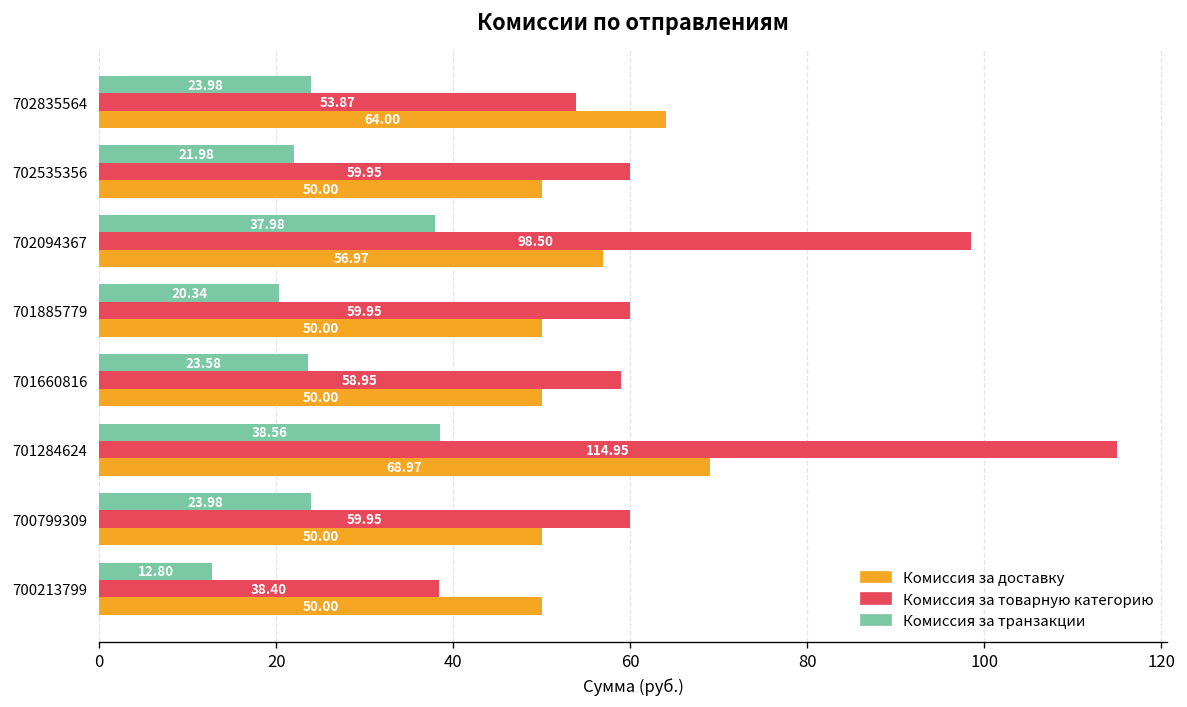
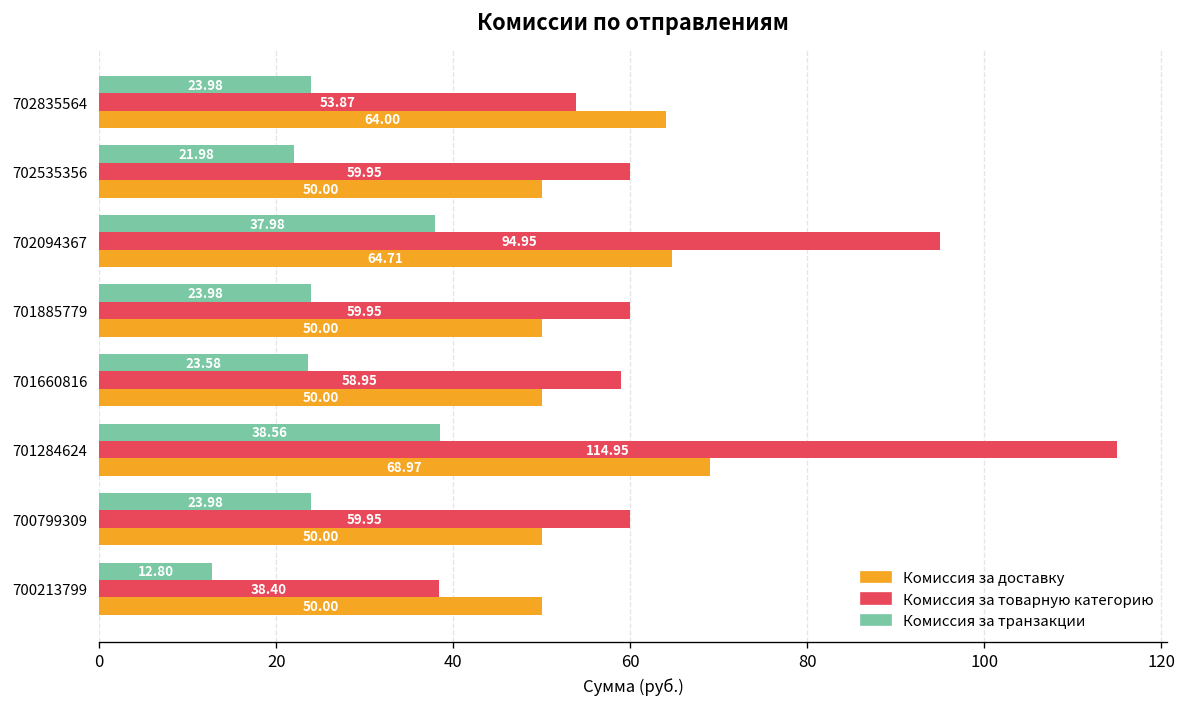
Комиссия за товарную категорию, 702094367: 98.50 -> 94.95
Комиссия за доставку, 702094367: 56.97 -> 64.71
Комиссия за транзакции, 701885779: 20.34 -> 23.98
